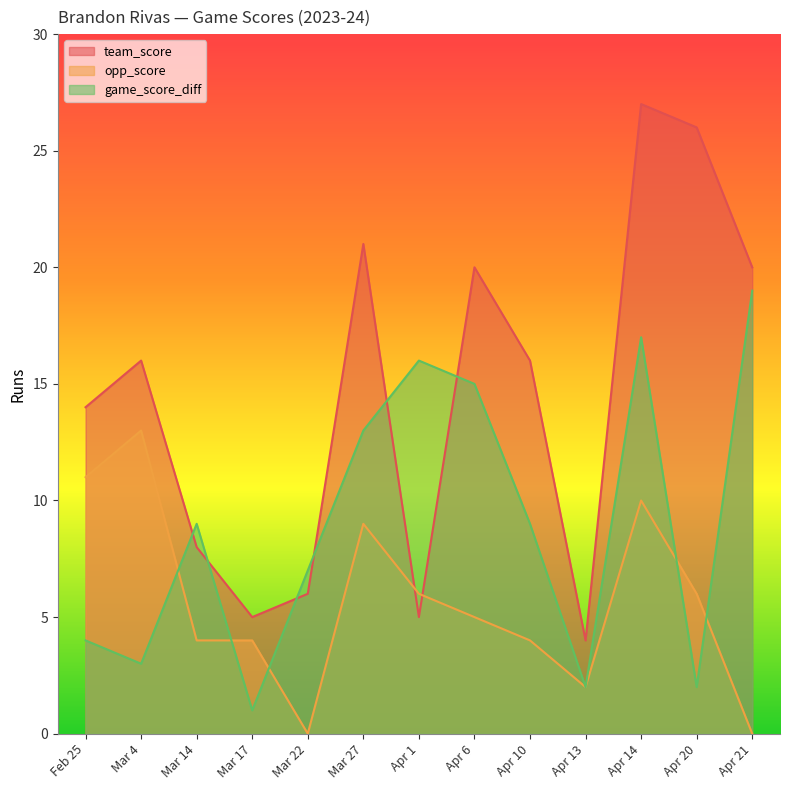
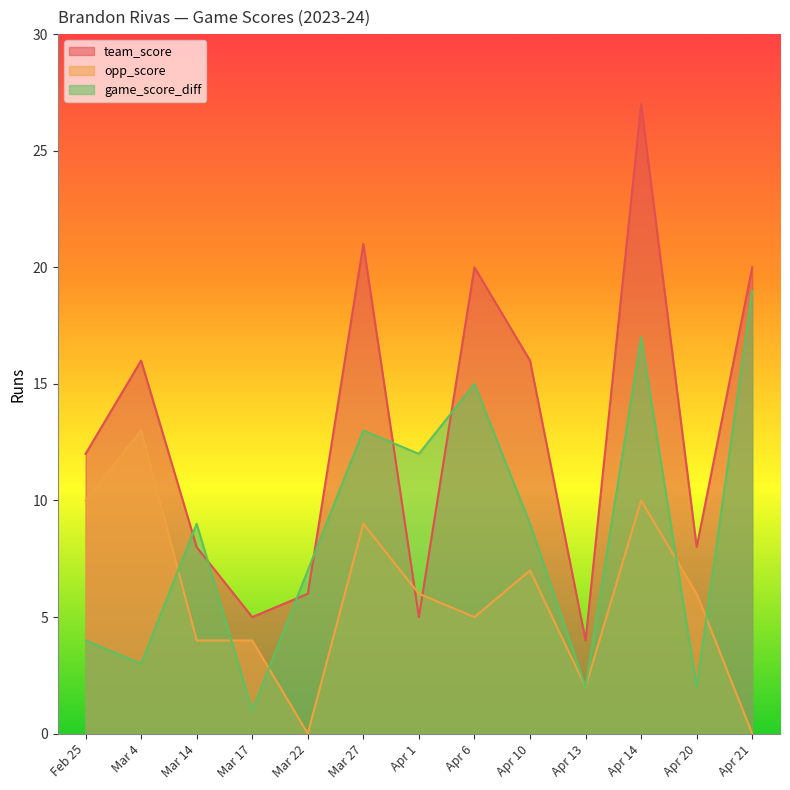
team_score, Feb 25: 14 -> 12
opp_score, Feb 25: 11 -> 10
game_score_diff, Apr 1: 16 -> 12
opp_score, Apr 10: 4 -> 7
team_score, Apr 20: 26 -> 8
